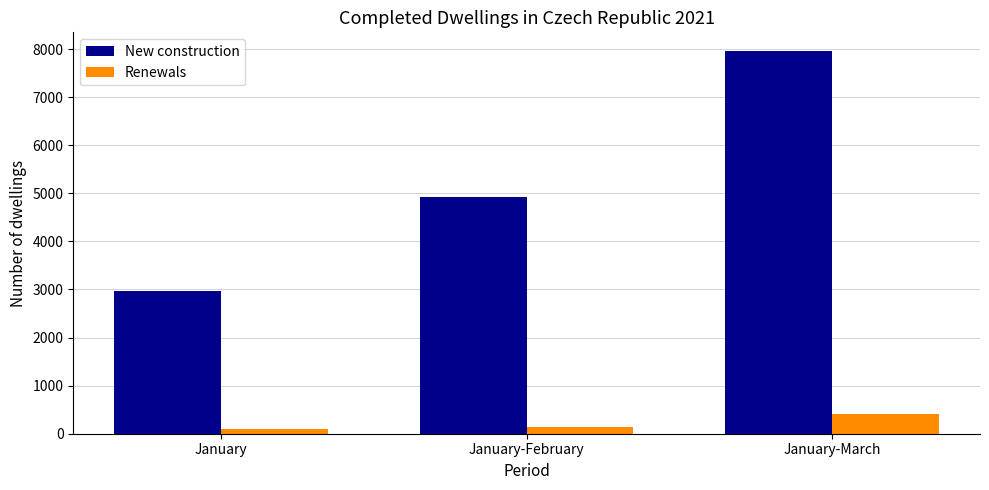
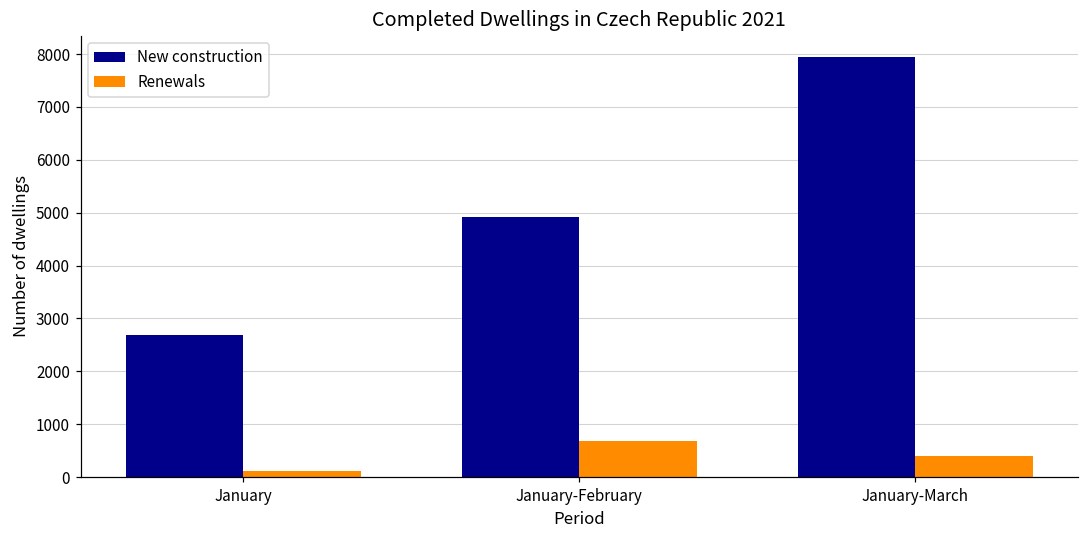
New construction, January: 3000 -> 2700
Renewals, January-February: 100 -> 700
